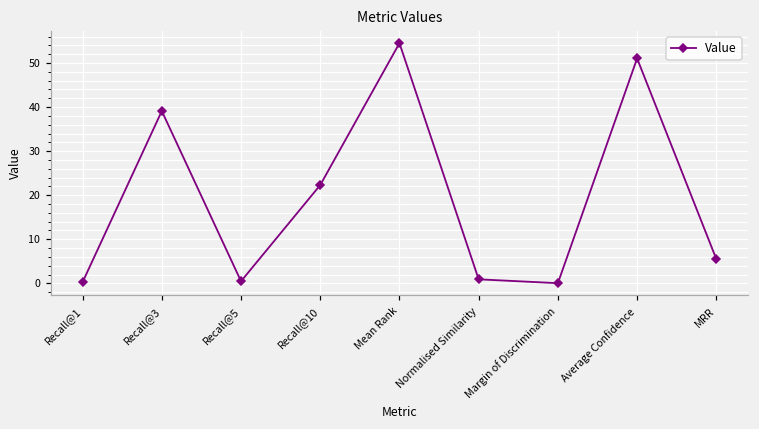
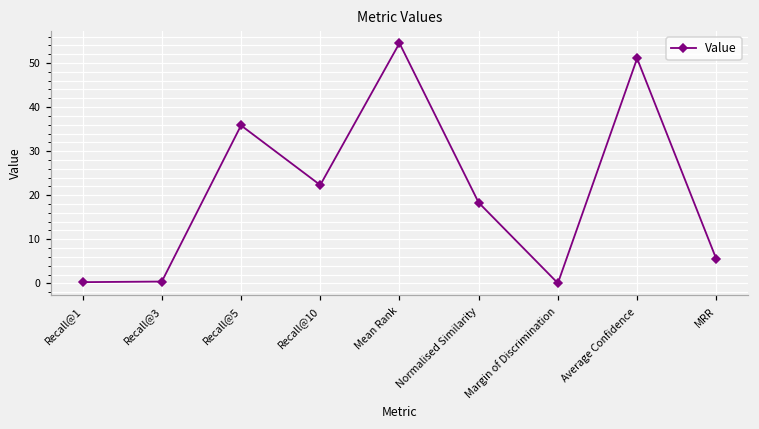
Recall@3: 39 -> 0
Recall@5: 0 -> 36
Normalised Similarity: 1 -> 18
